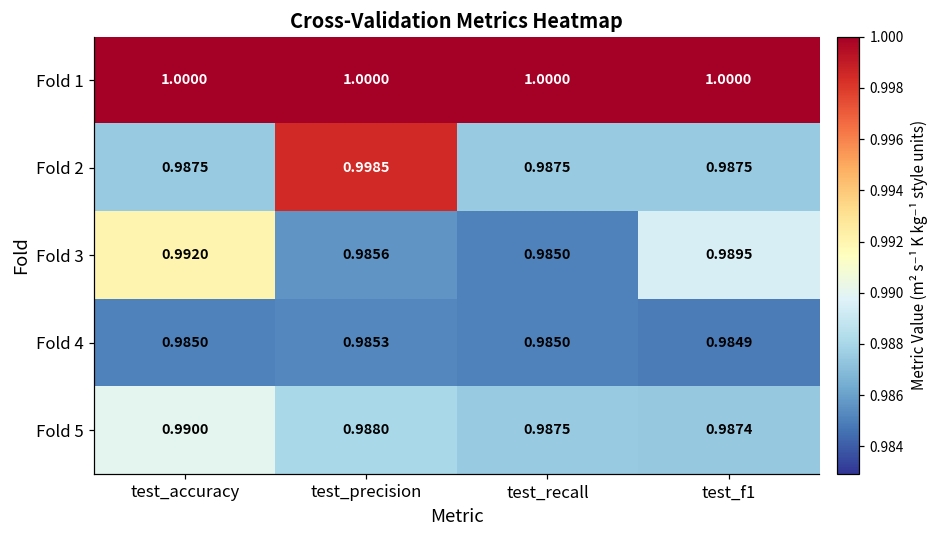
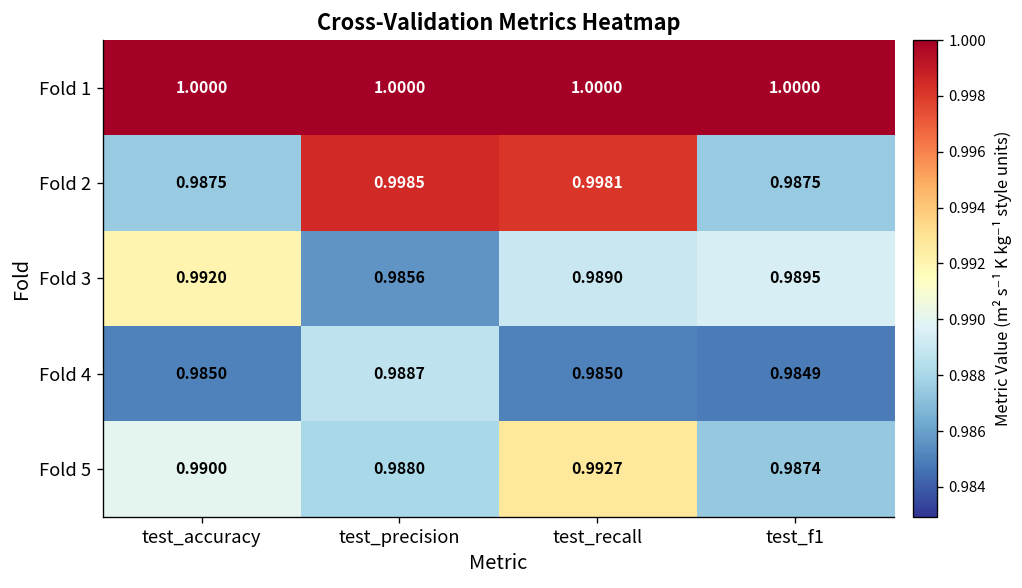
Fold 2, test_recall: 0.9875 -> 0.9981
Fold 3, test_recall: 0.9850 -> 0.9890
Fold 4, test_precision: 0.9853 -> 0.9887
Fold 5, test_recall: 0.9875 -> 0.9927
